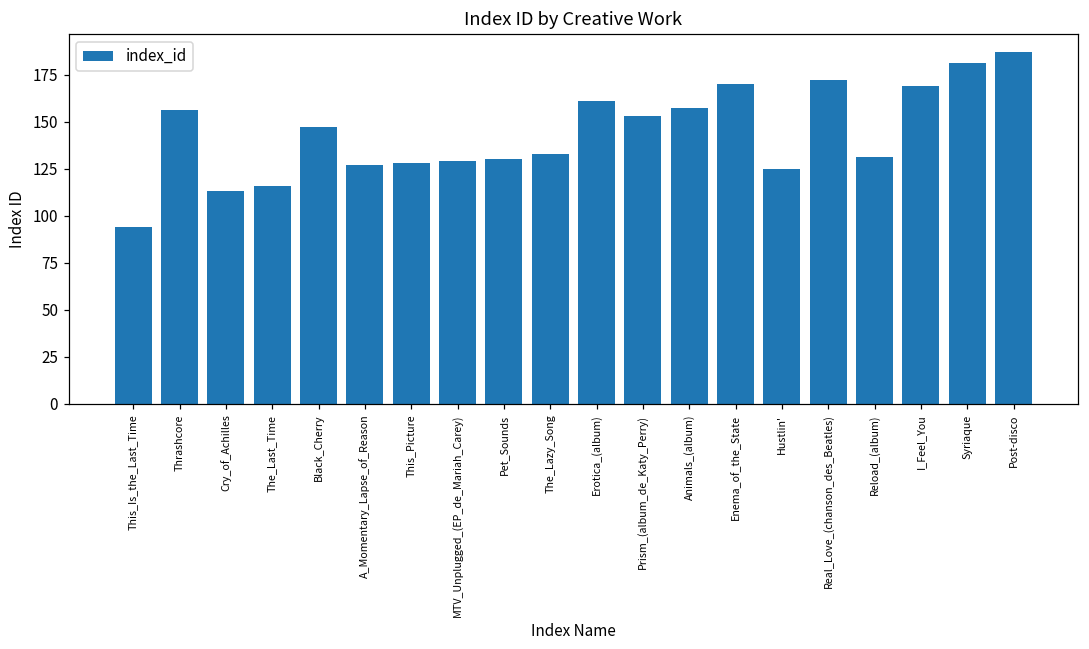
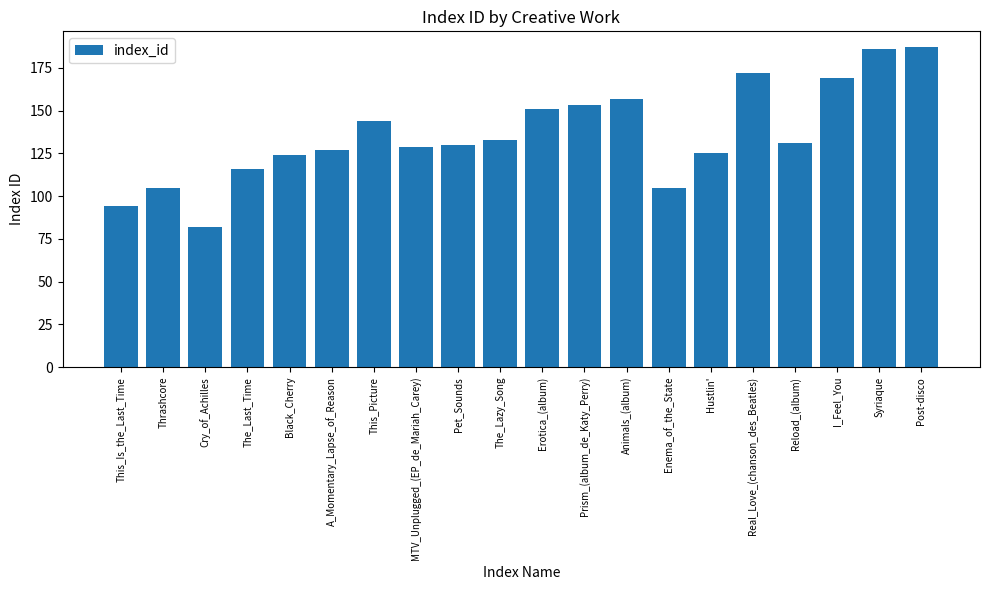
Thrashcore: 156 -> 105
Cry_of_Achilles: 113 -> 82
Black_Cherry: 147 -> 124
This_Picture: 128 -> 144
Erotica_(album): 161 -> 151
Enema_of_the_State: 170 -> 105
Syriaque: 181 -> 186
